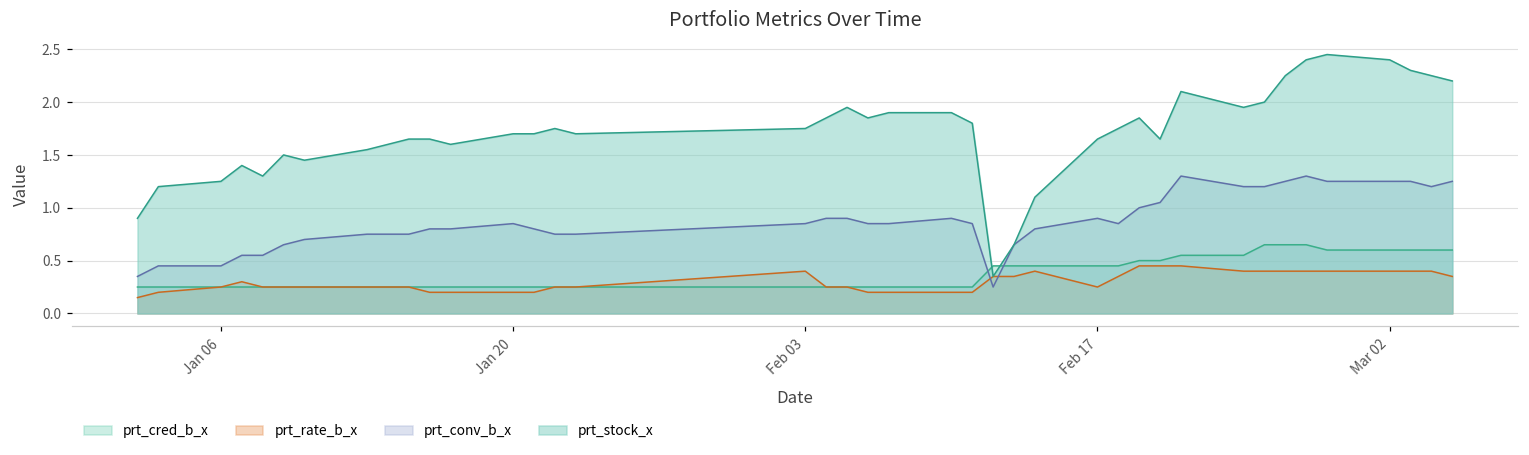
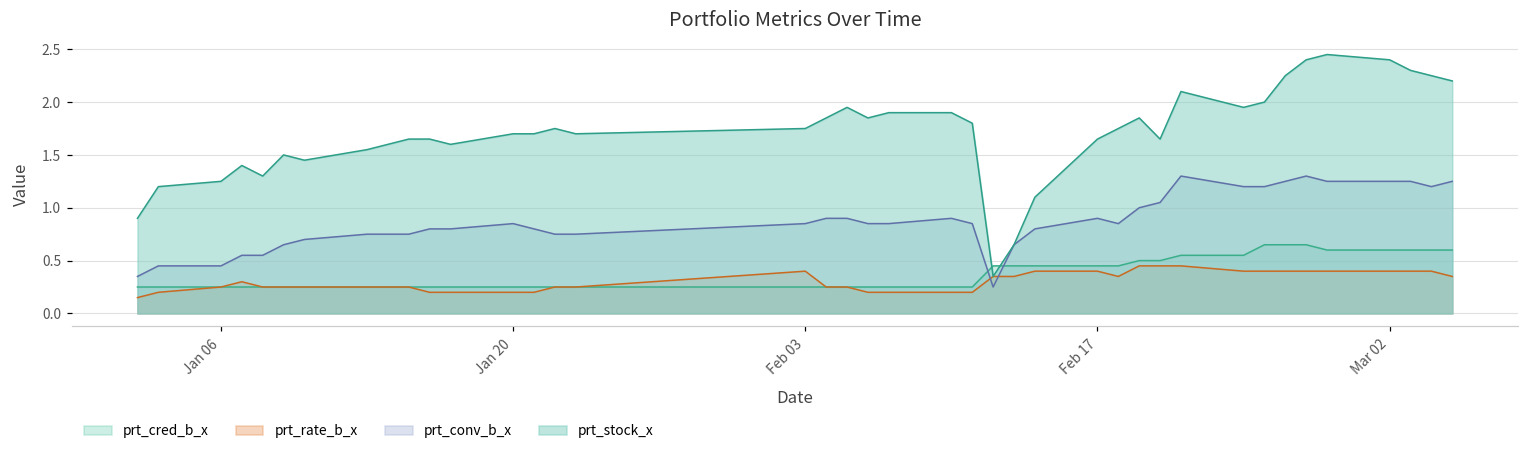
prt_rate_b_x, Feb 17: 0.3 -> 0.4
